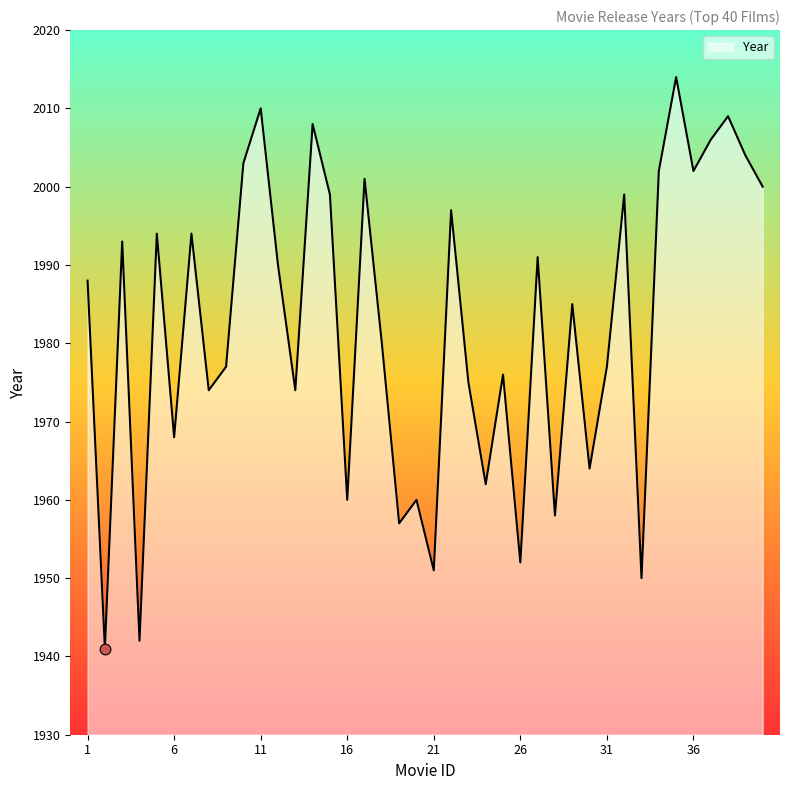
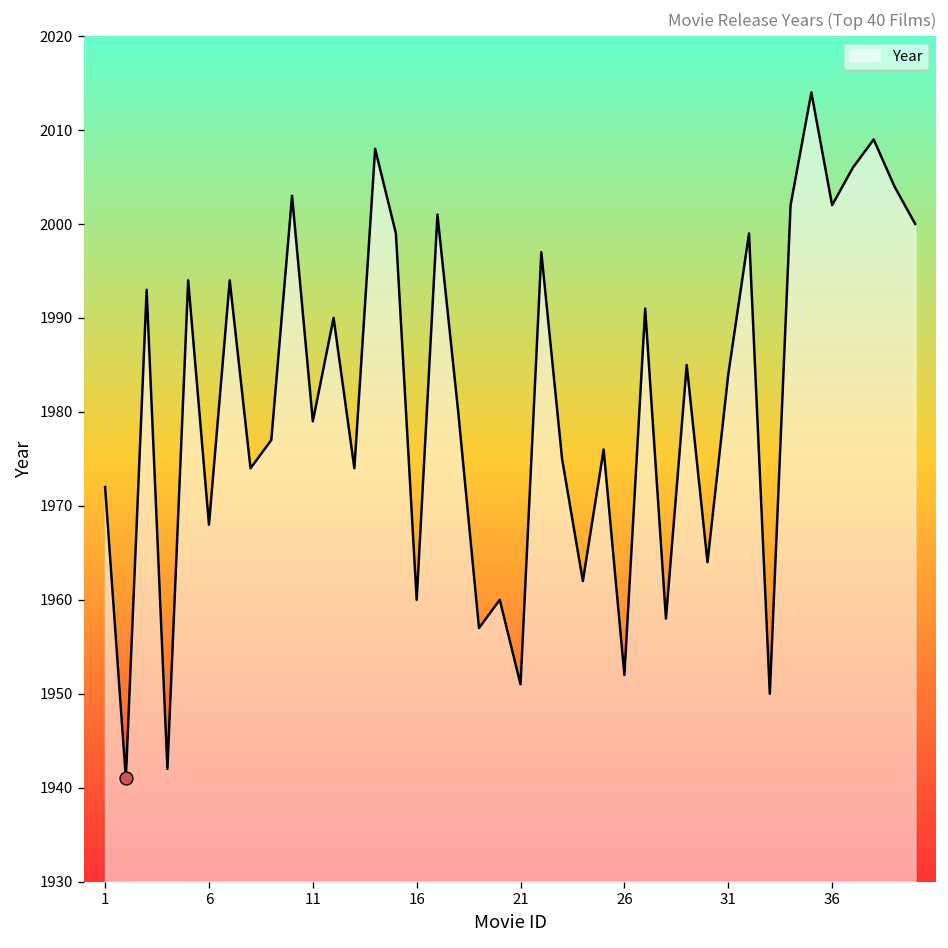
Year, 1: 1988 -> 1972
Year, 11: 2010 -> 1979
Year, 31: 1977 -> 1984
